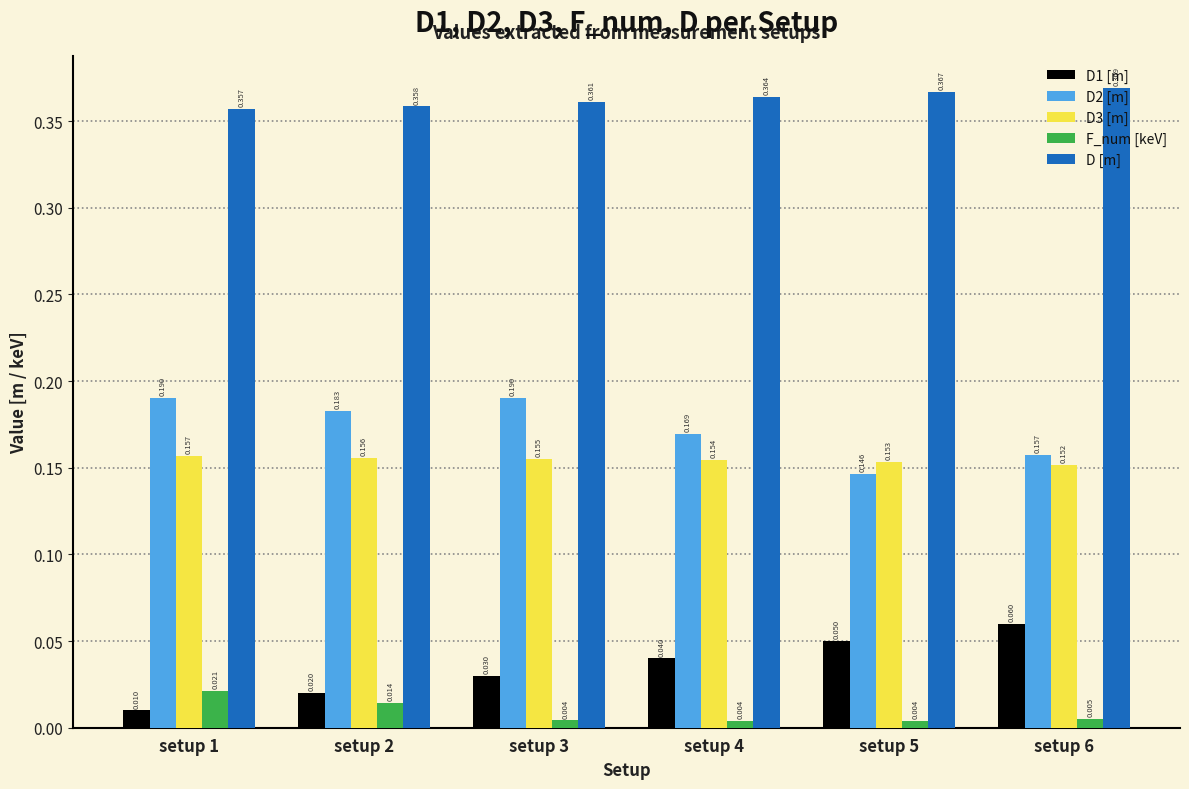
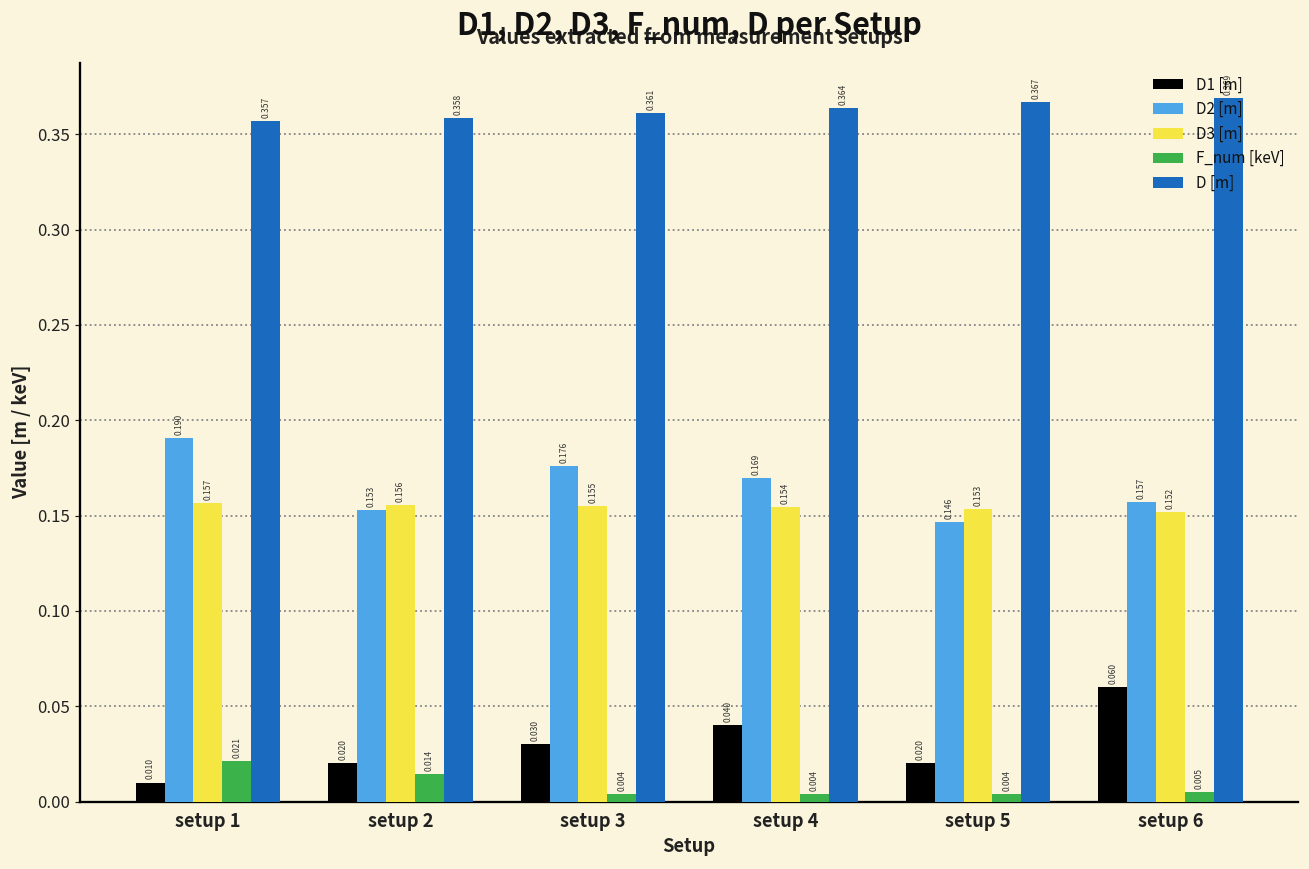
D2 [m], setup 2: 0.183 -> 0.153
D2 [m], setup 3: 0.190 -> 0.176
D1 [m], setup 5: 0.050 -> 0.020
